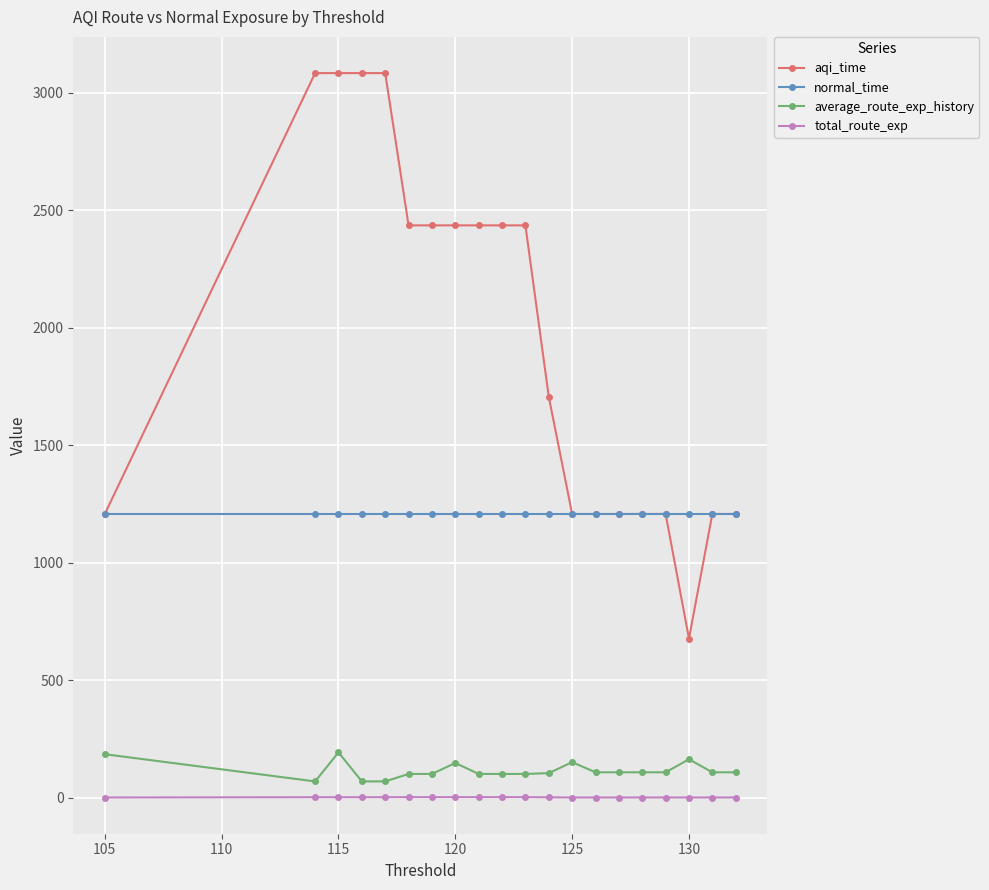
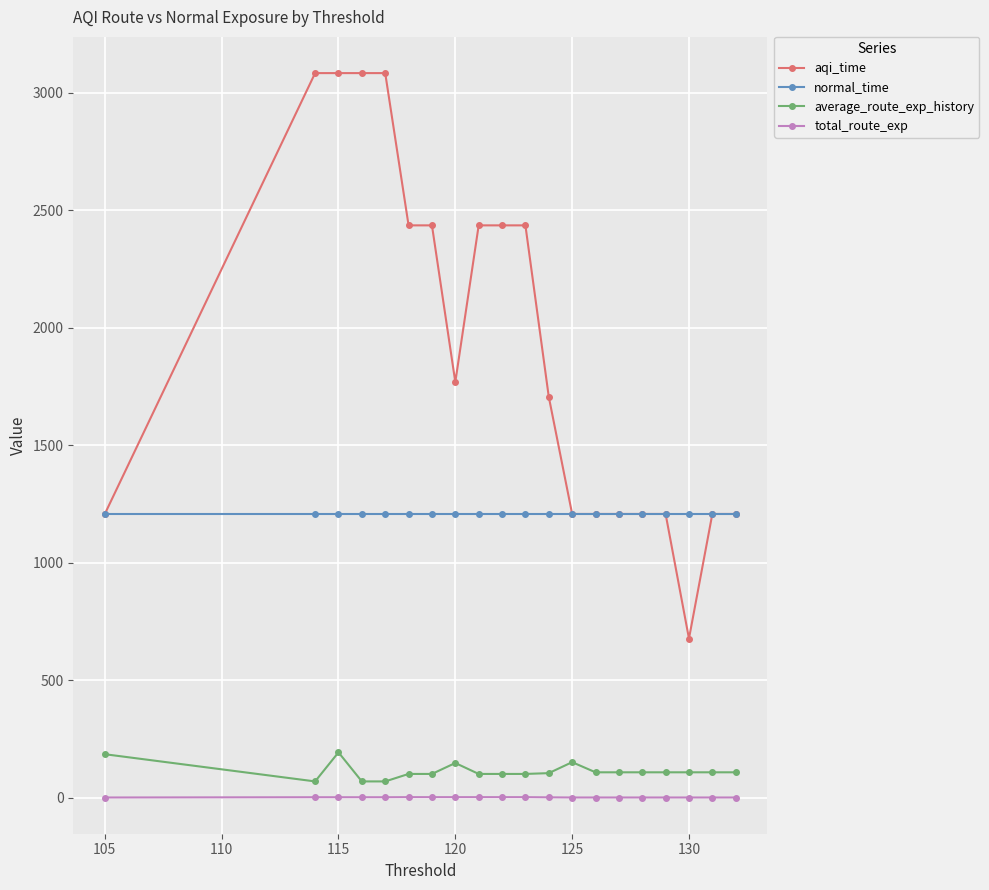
aqi_time, 120: 2440 -> 1770
average_route_exp_history, 130: 160 -> 110
